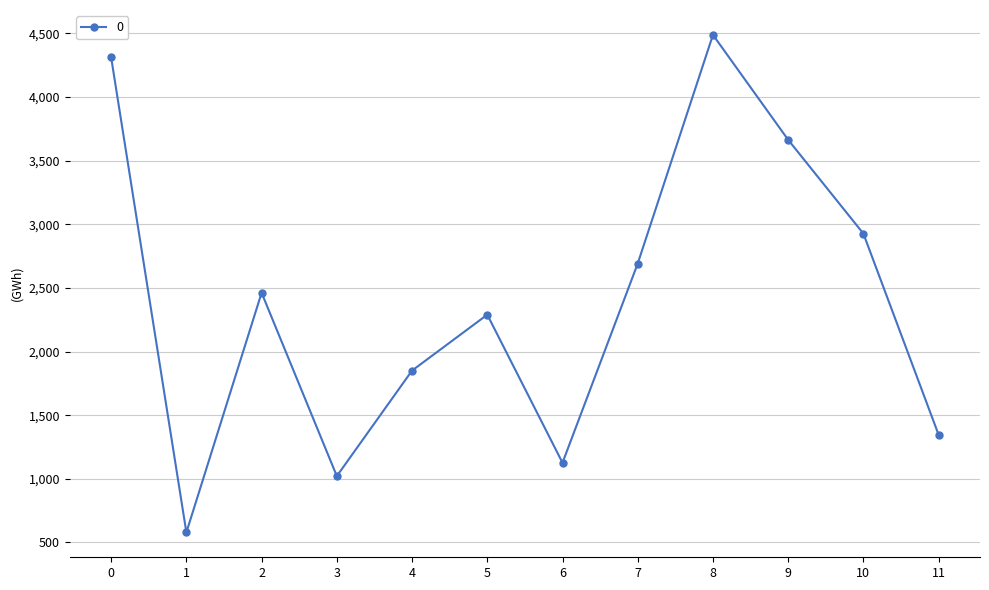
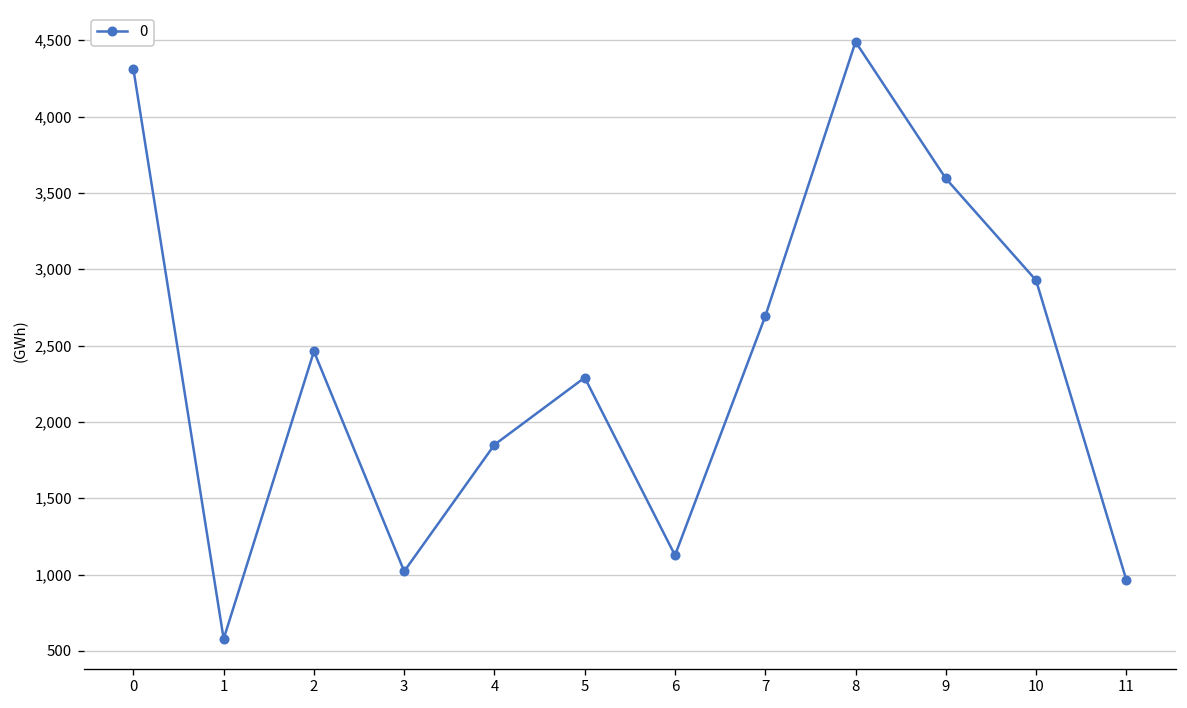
9: 3,660 -> 3,590
11: 1,350 -> 960
